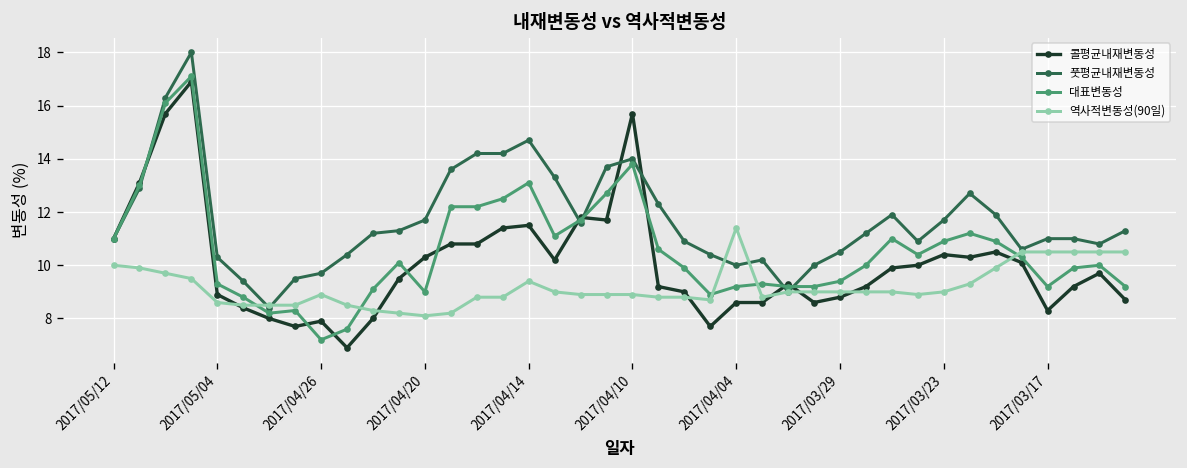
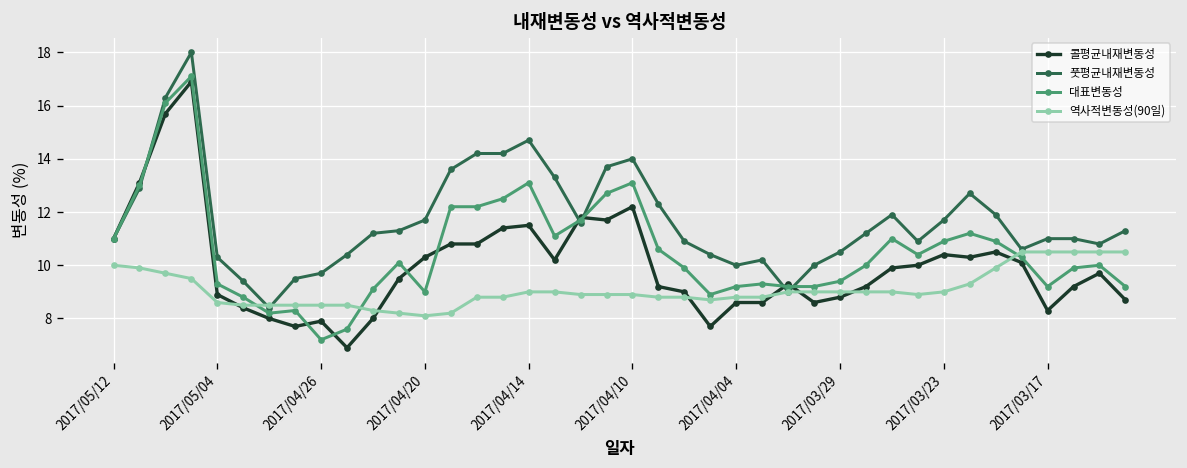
역사적변동성(90일), 2017/04/26: 8.9 -> 8.5
역사적변동성(90일), 2017/04/14: 9.4 -> 9.0
콜평균내재변동성, 2017/04/10: 15.7 -> 12.2
대표변동성, 2017/04/10: 13.8 -> 13.1
역사적변동성(90일), 2017/04/04: 11.4 -> 8.8
